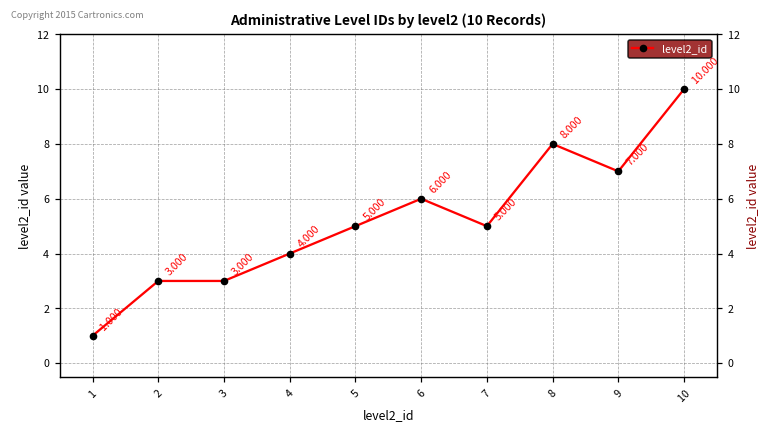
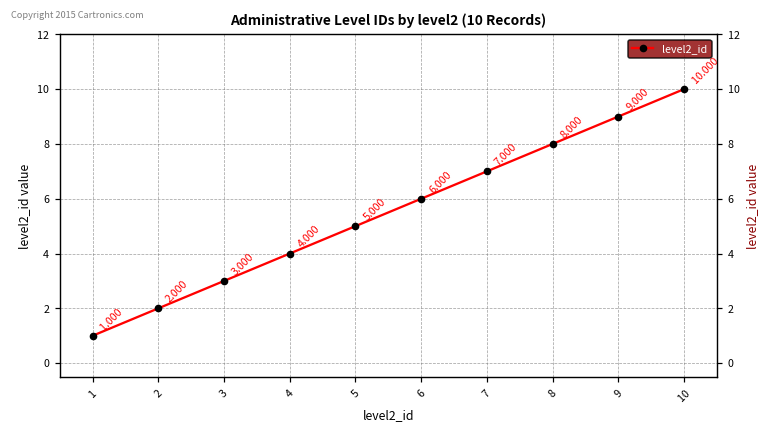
2: 3.000 -> 2.000
7: 5.000 -> 7.000
9: 7.000 -> 9.000
